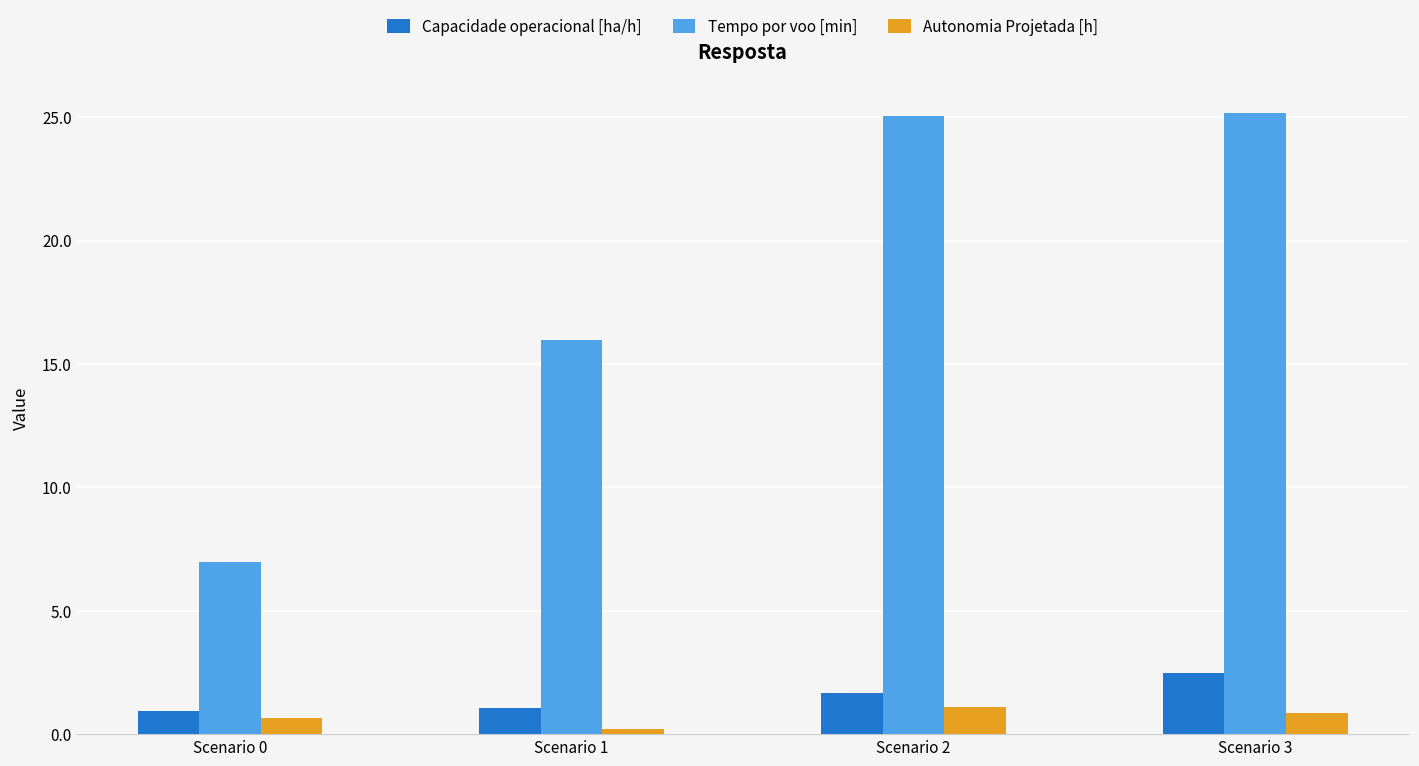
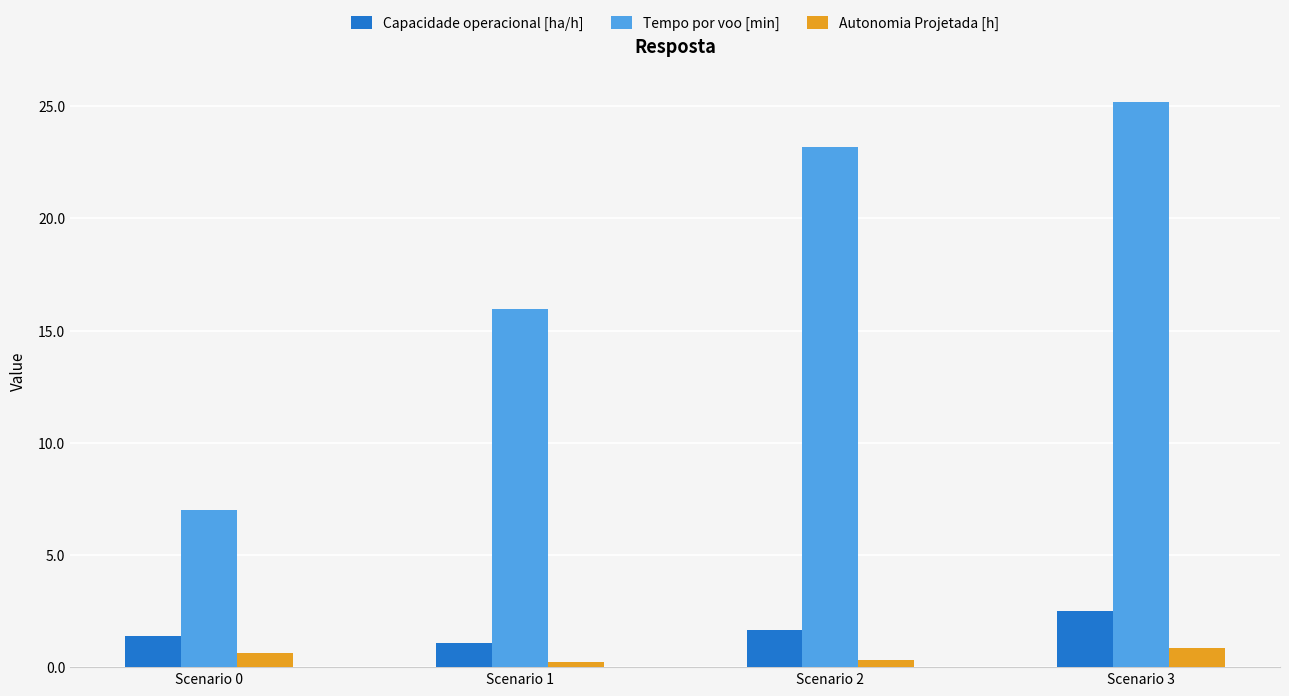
Capacidade operacional [ha/h], Scenario 0: 0.9 -> 1.4
Tempo por voo [min], Scenario 2: 25.0 -> 23.2
Autonomia Projetada [h], Scenario 2: 1.1 -> 0.3
